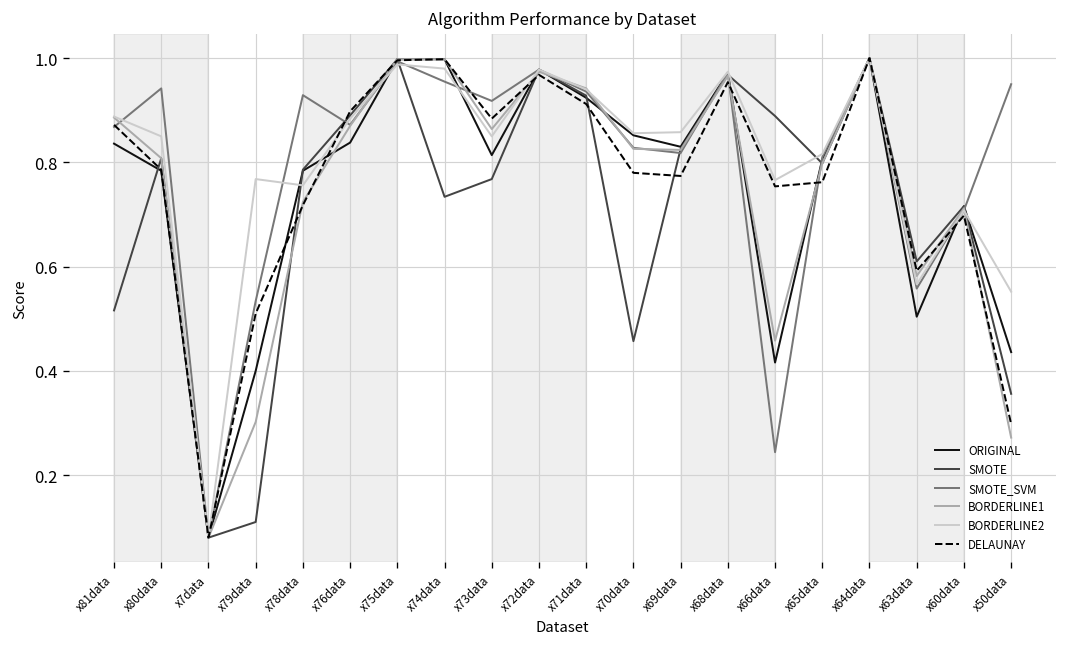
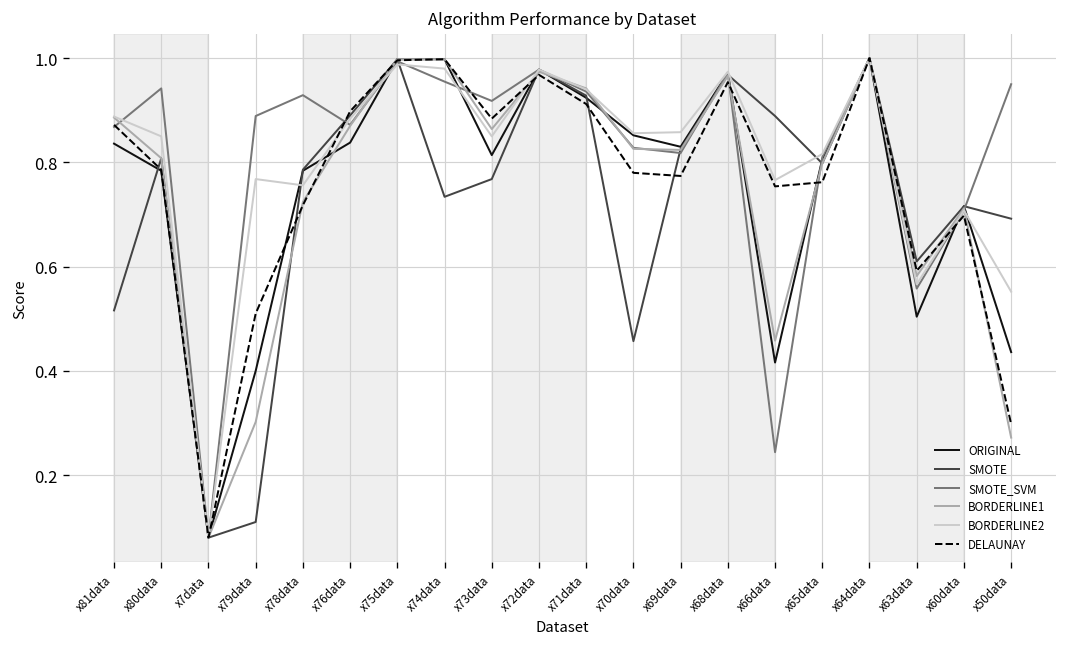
SMOTE_SVM, x79data: 0.53 -> 0.89
SMOTE, x50data: 0.36 -> 0.69
